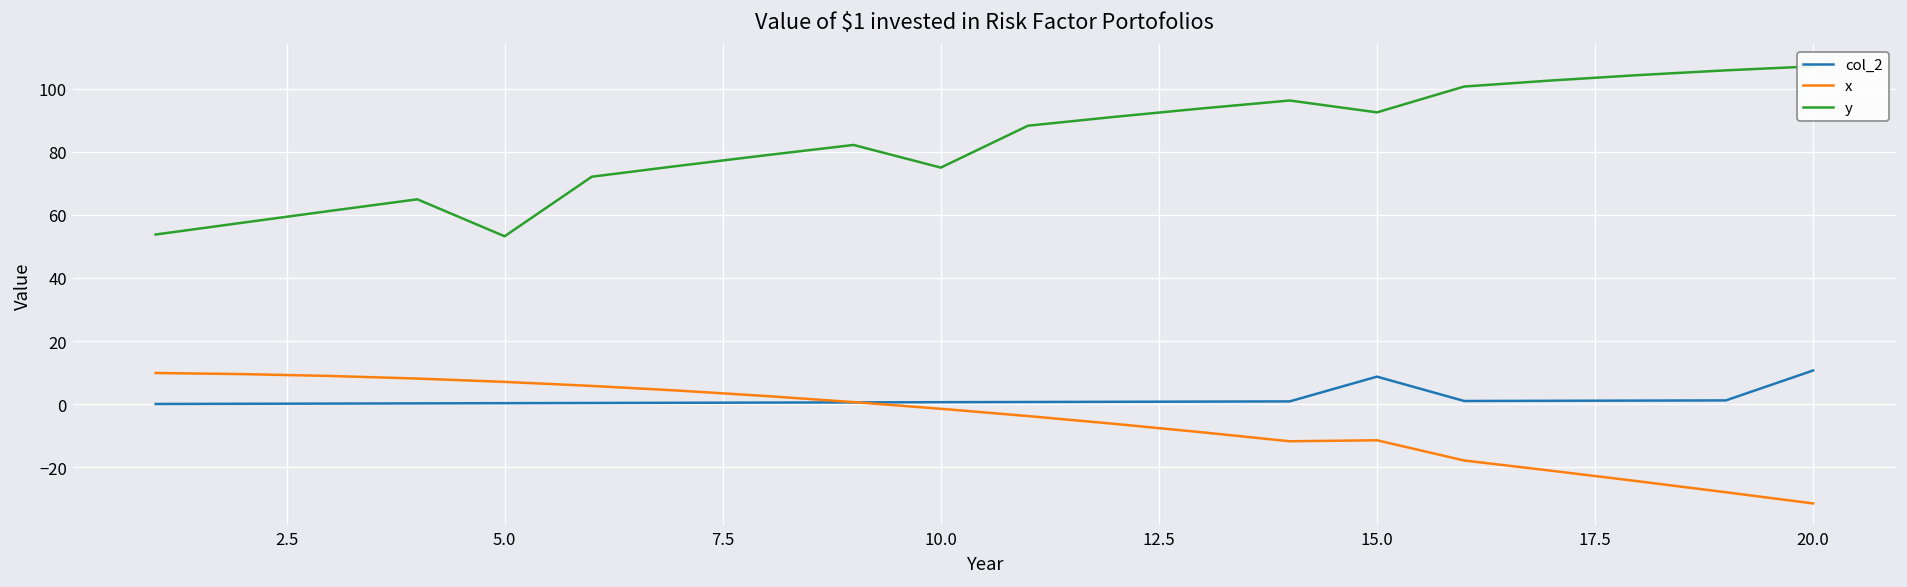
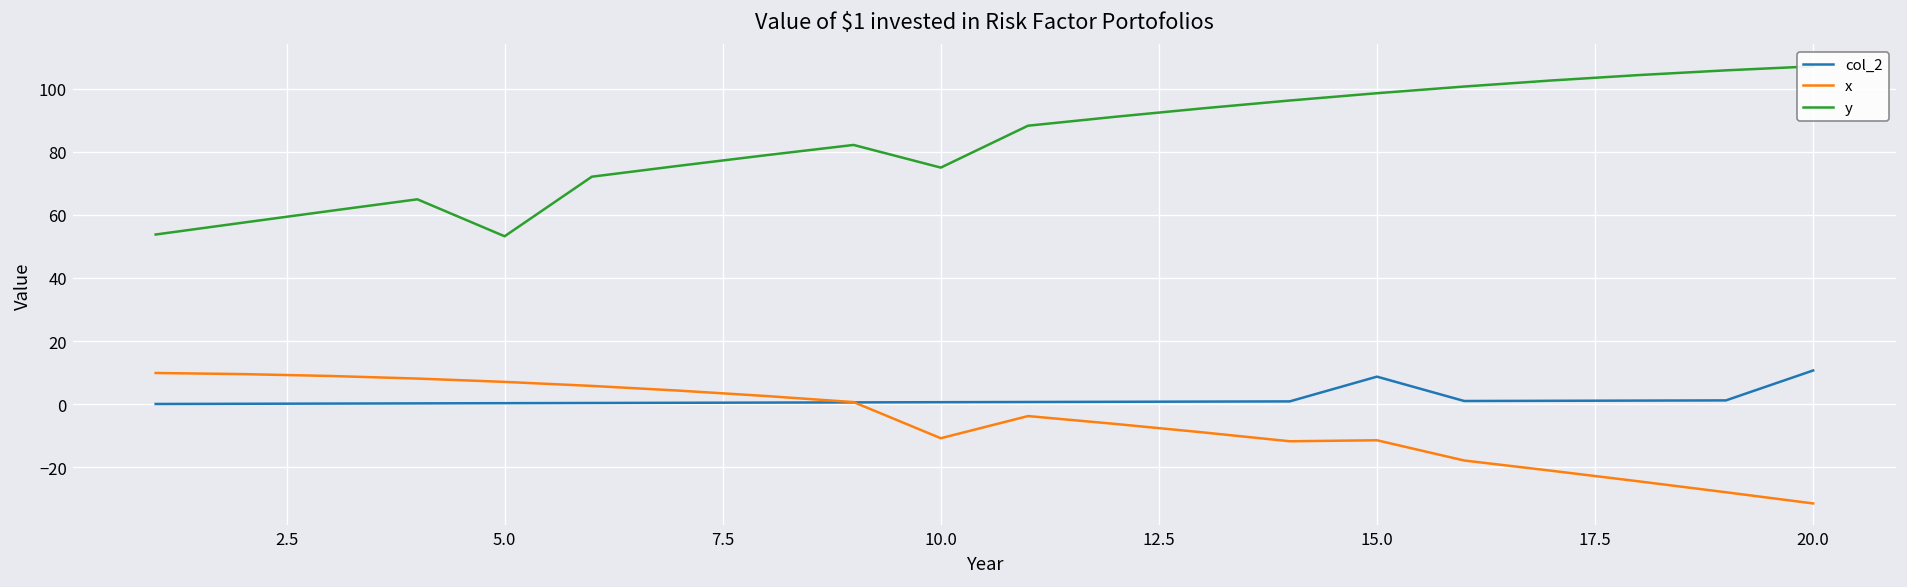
x, 10.0: -1 -> -11
y, 15.0: 92 -> 99
